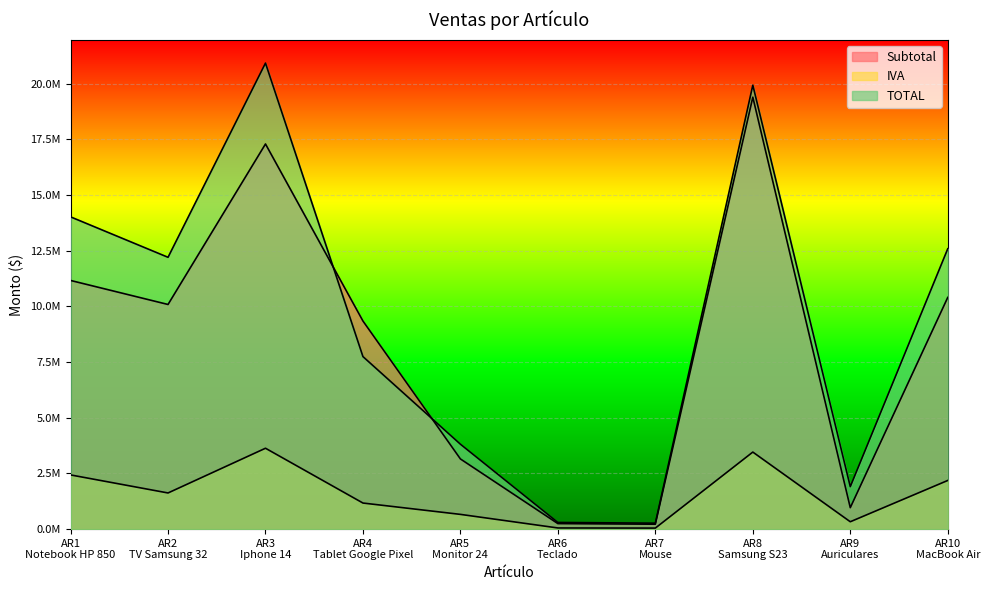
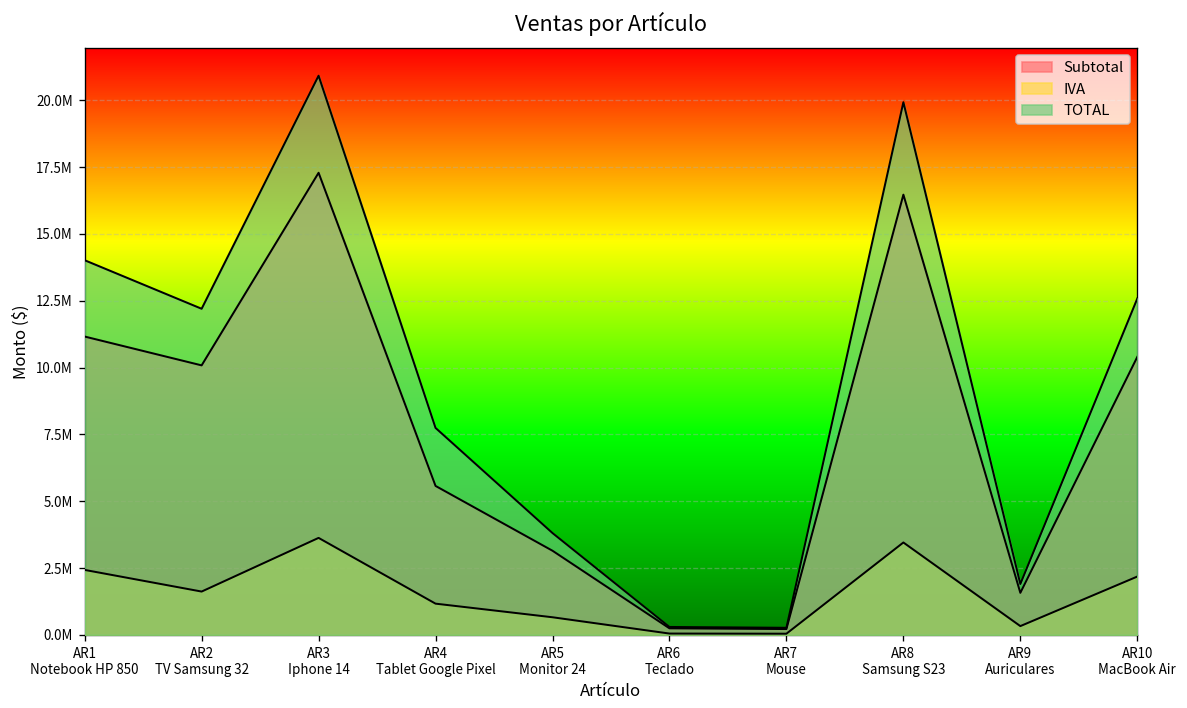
Subtotal, AR4 Tablet Google Pixel: 9300000 -> 5600000
Subtotal, AR8 Samsung S23: 19400000 -> 16500000
Subtotal, AR9 Auriculares: 1000000 -> 1600000
